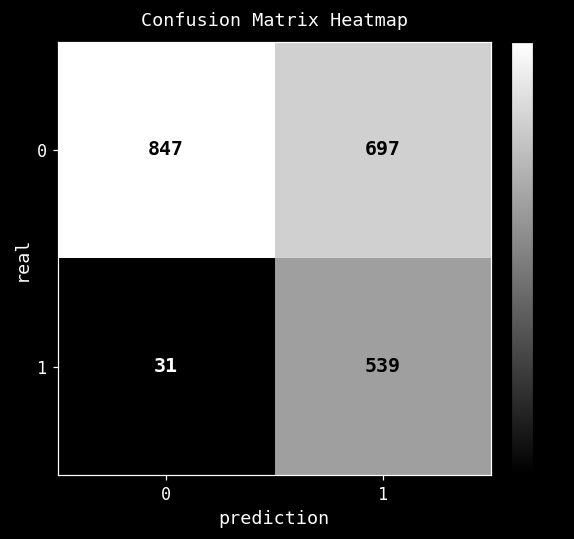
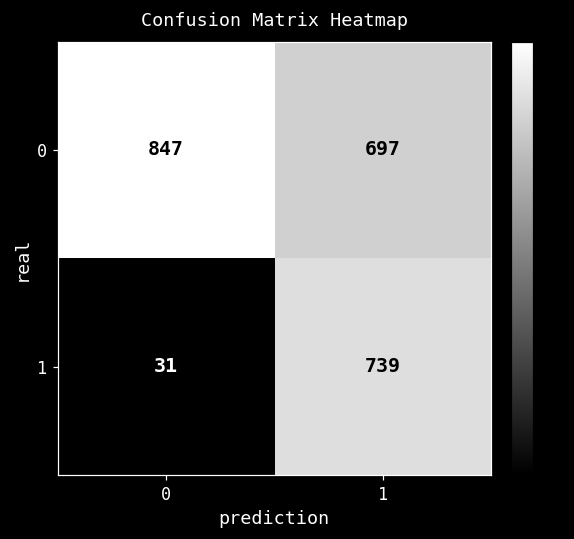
1, 1: 539 -> 739
